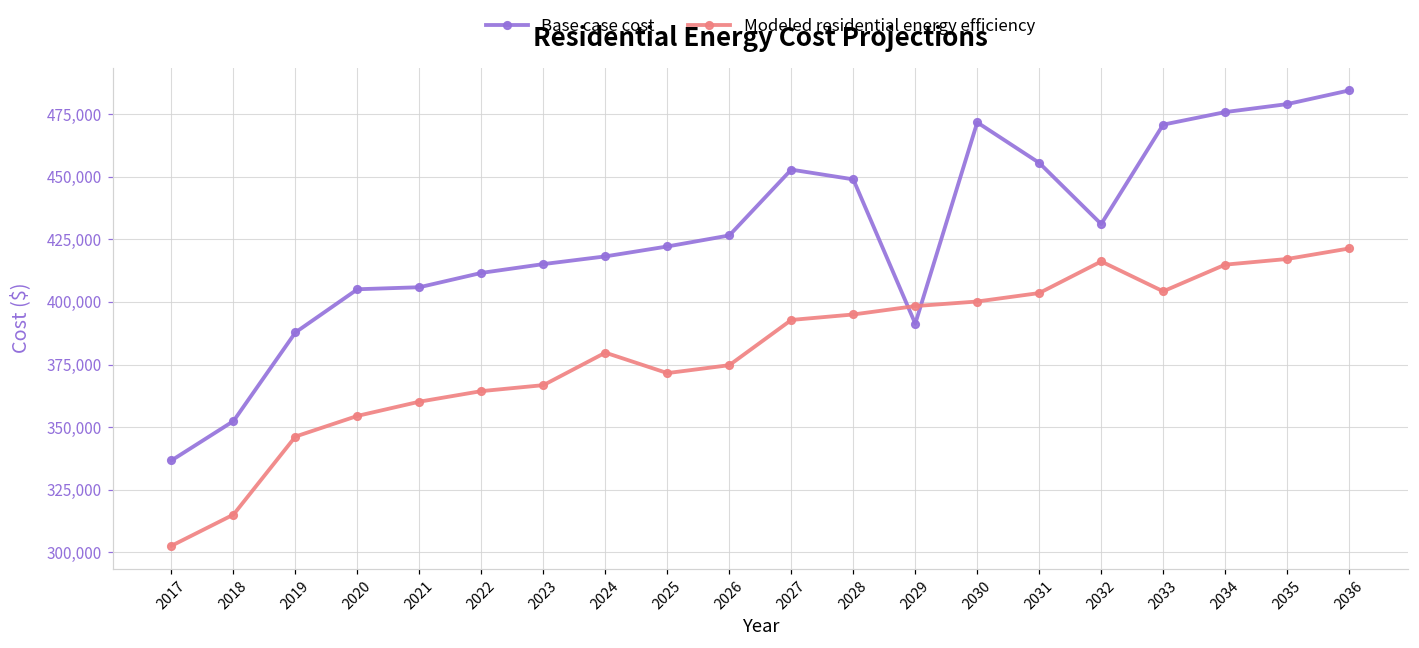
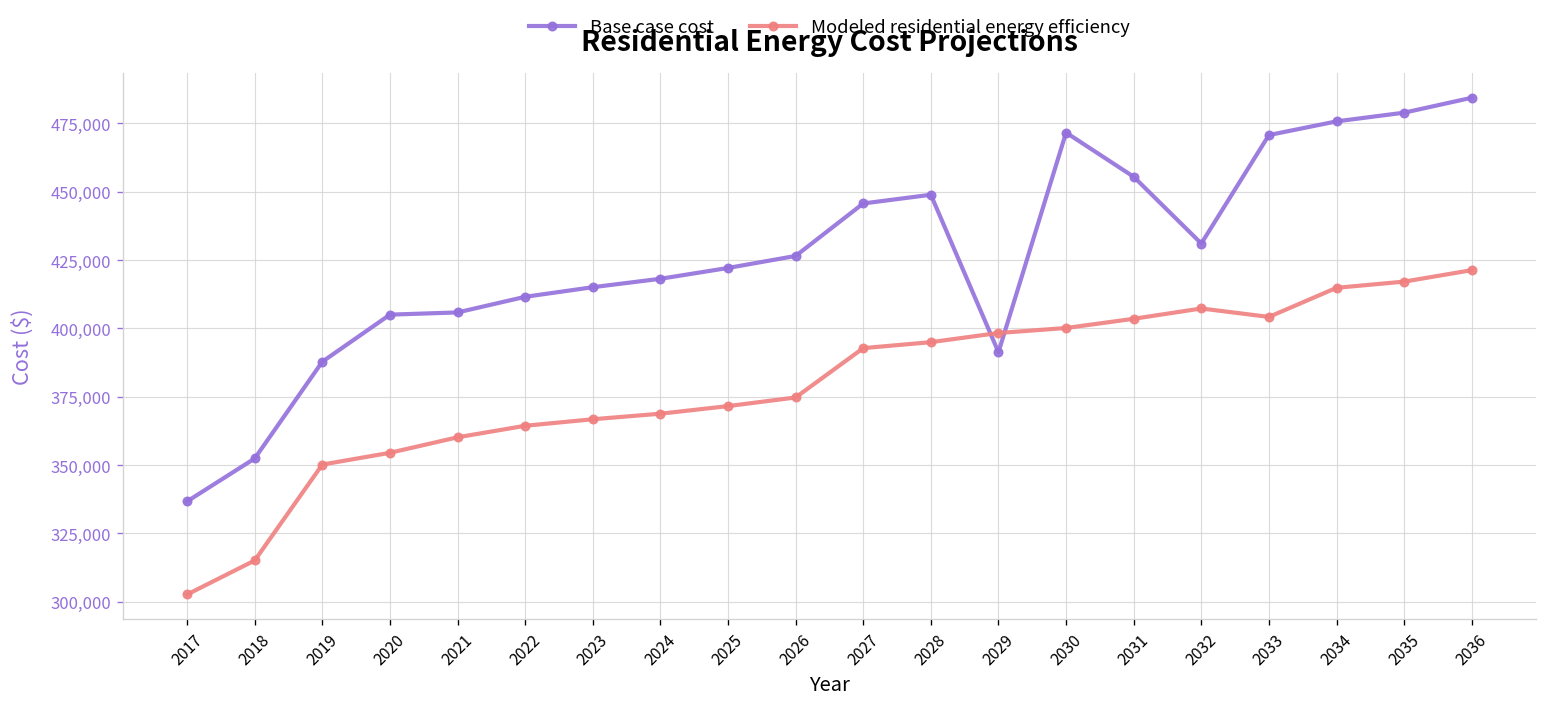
Modeled residential energy efficiency, 2019: 346,000 -> 350,000
Modeled residential energy efficiency, 2024: 380,000 -> 369,000
Base case cost, 2027: 453,000 -> 446,000
Modeled residential energy efficiency, 2032: 416,000 -> 407,000
